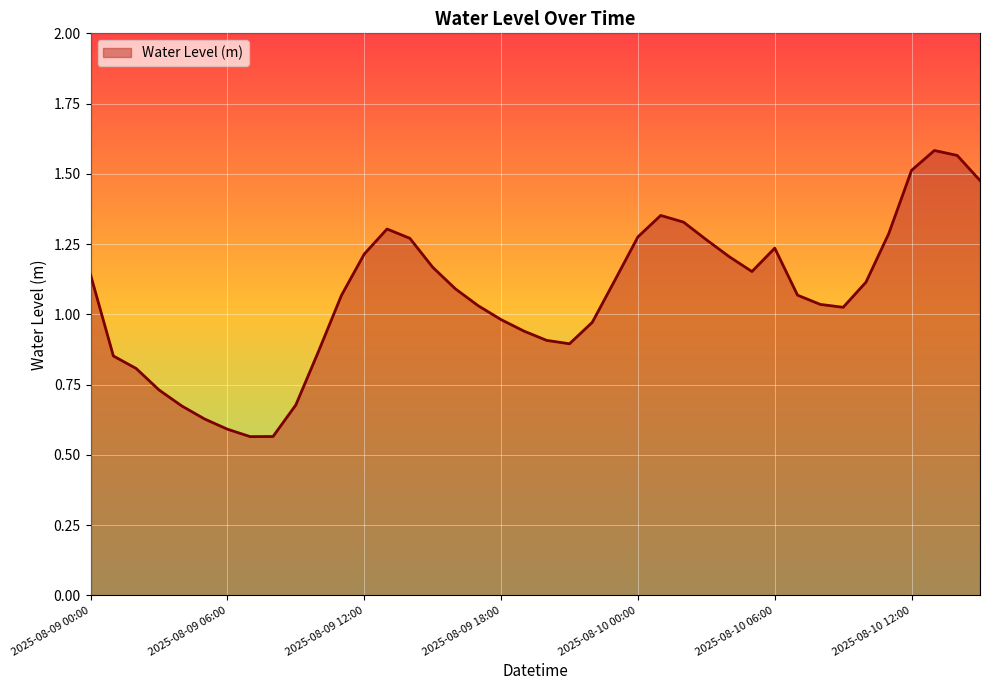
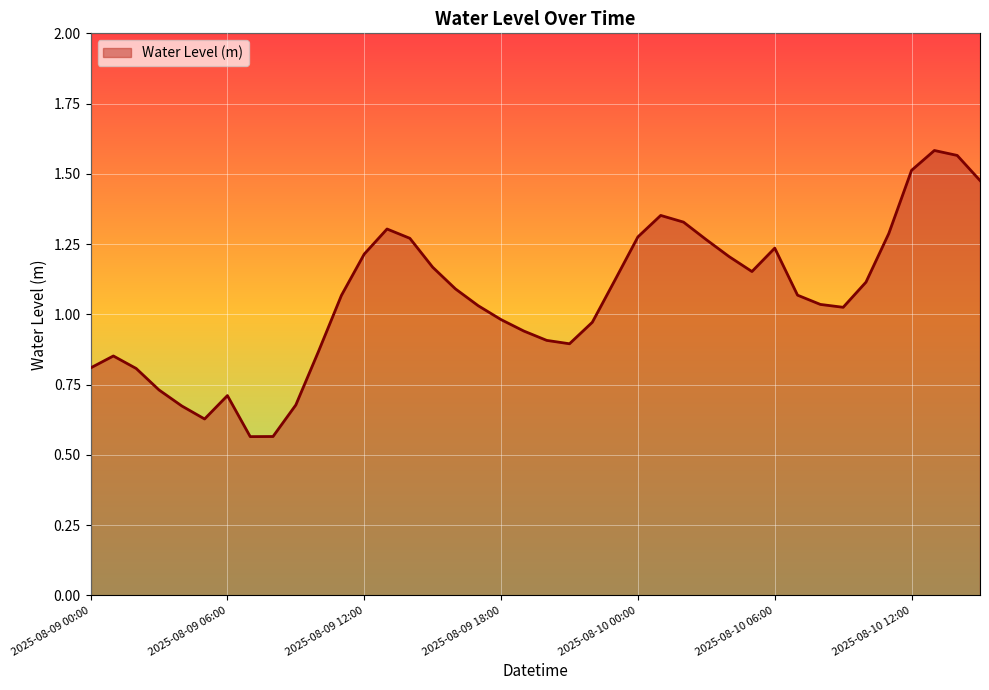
2025-08-09 00:00: 1.14 -> 0.81
2025-08-09 06:00: 0.59 -> 0.71
